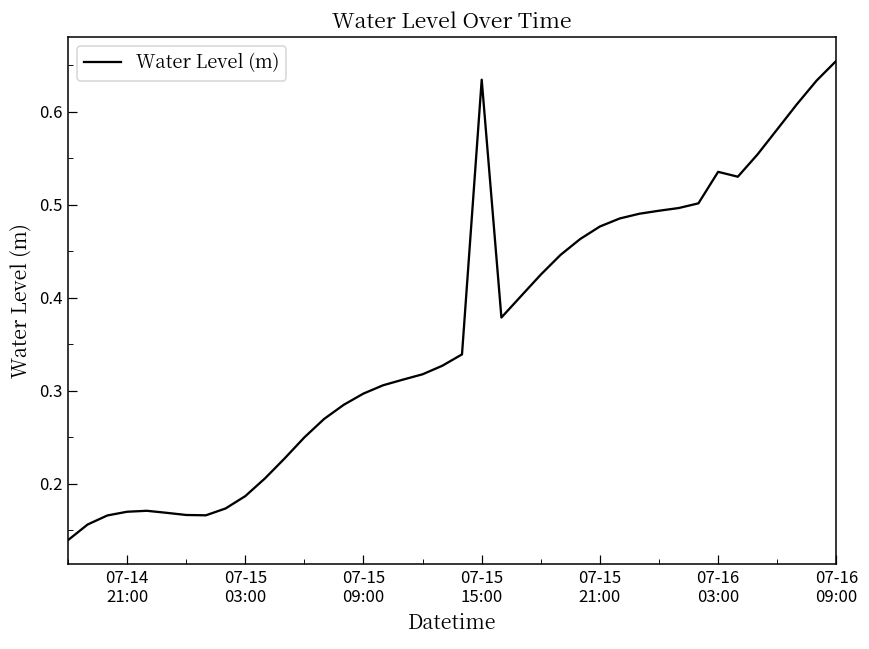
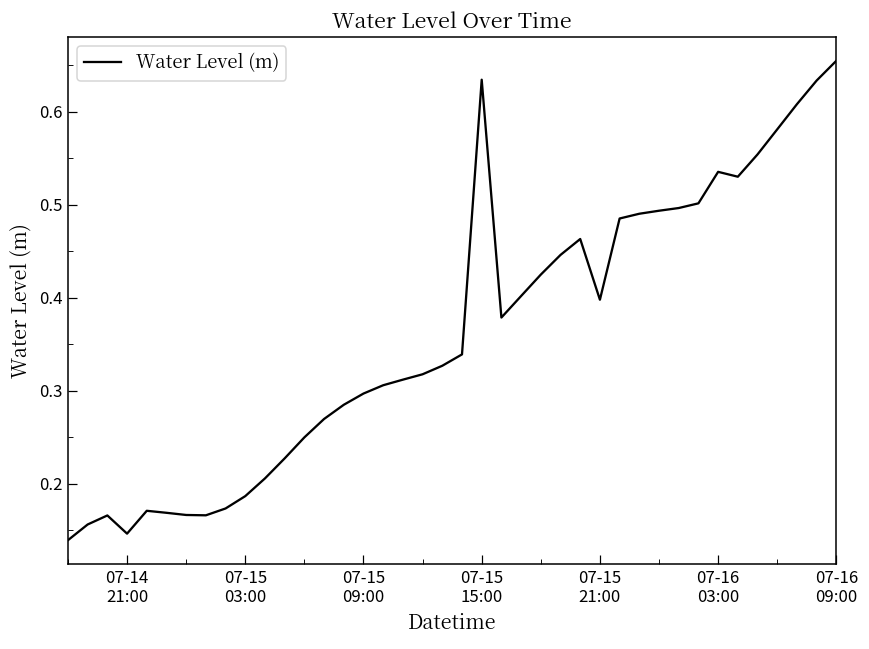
07-14 21:00: 0.17 -> 0.15
07-15 21:00: 0.48 -> 0.40
